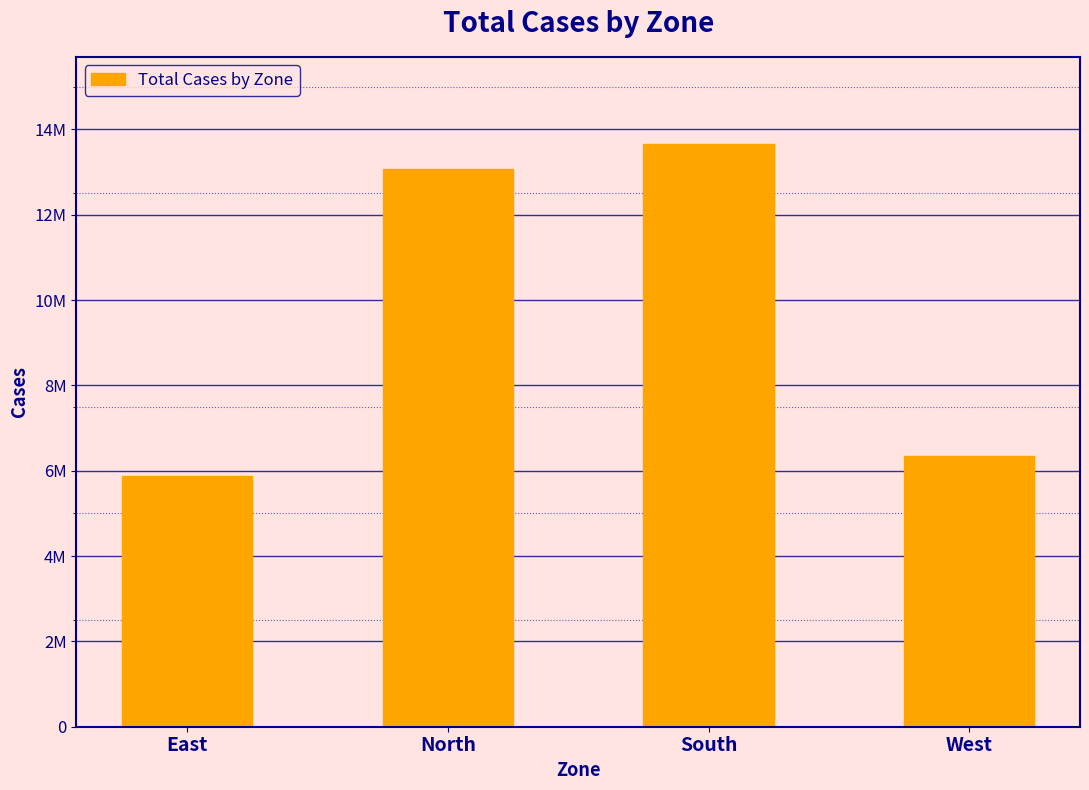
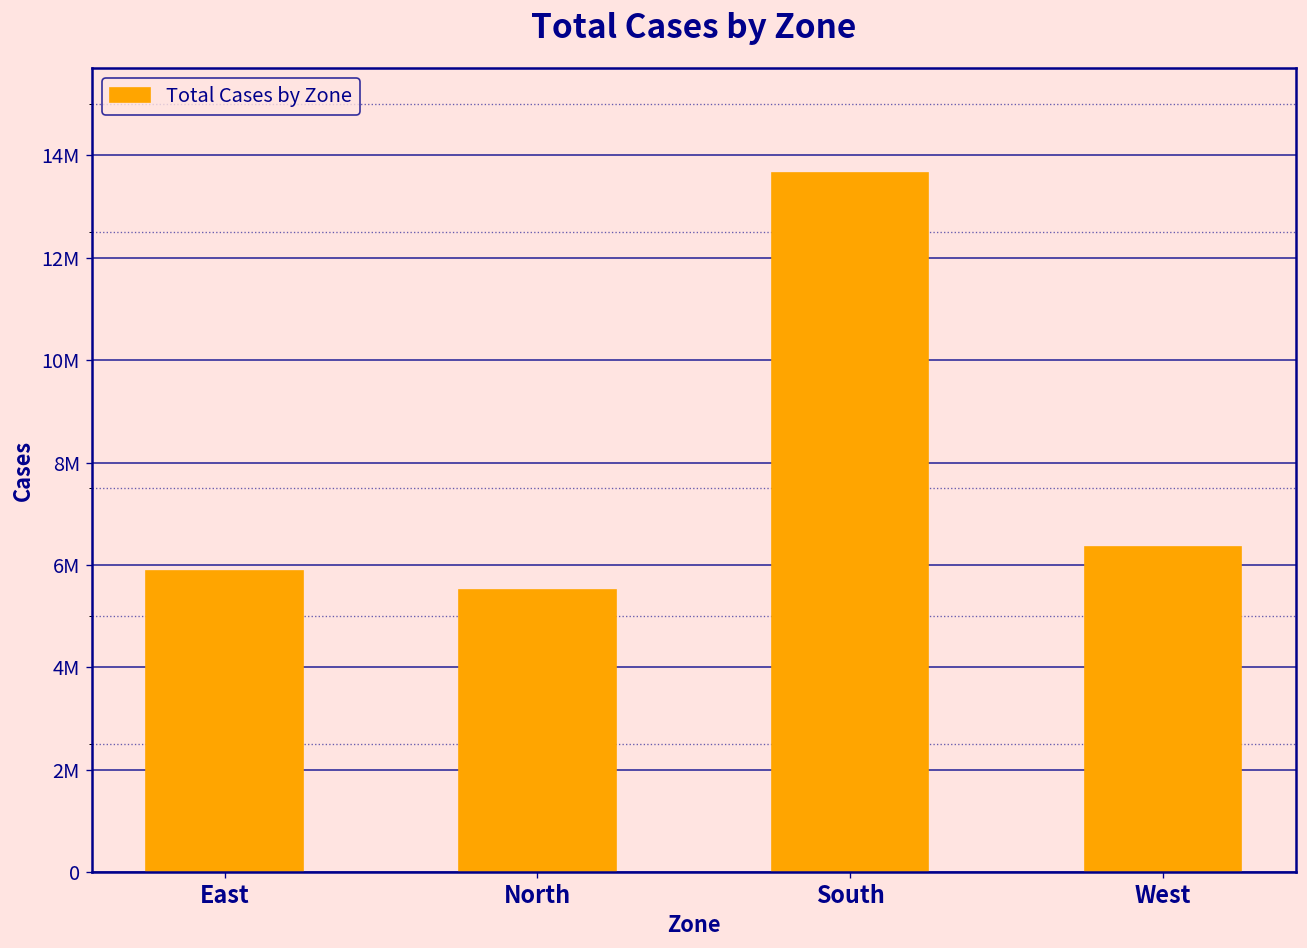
North: 13100000 -> 5500000
